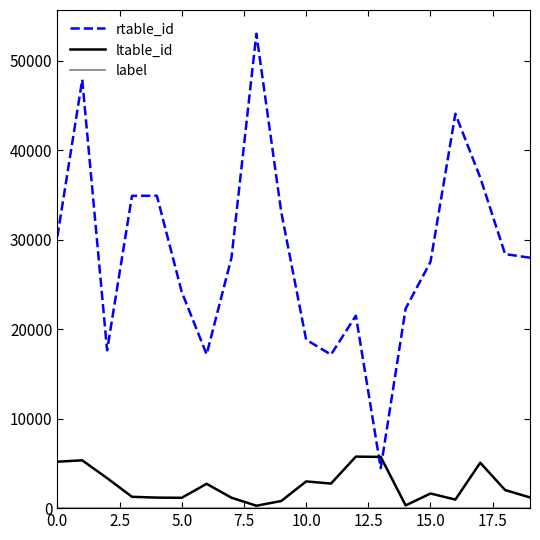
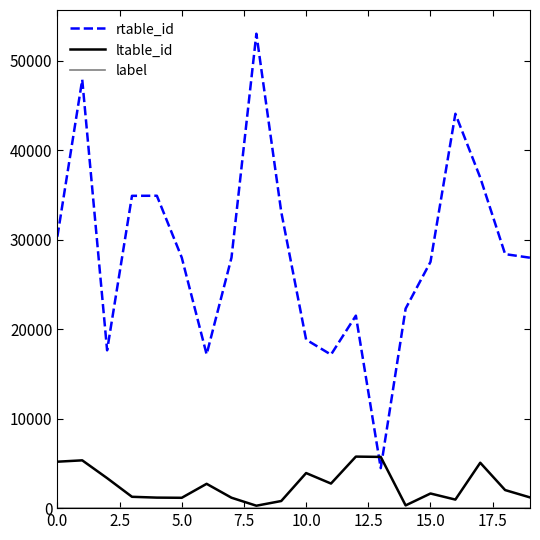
rtable_id, 5.0: 24000 -> 28000
ltable_id, 10.0: 3000 -> 4000
